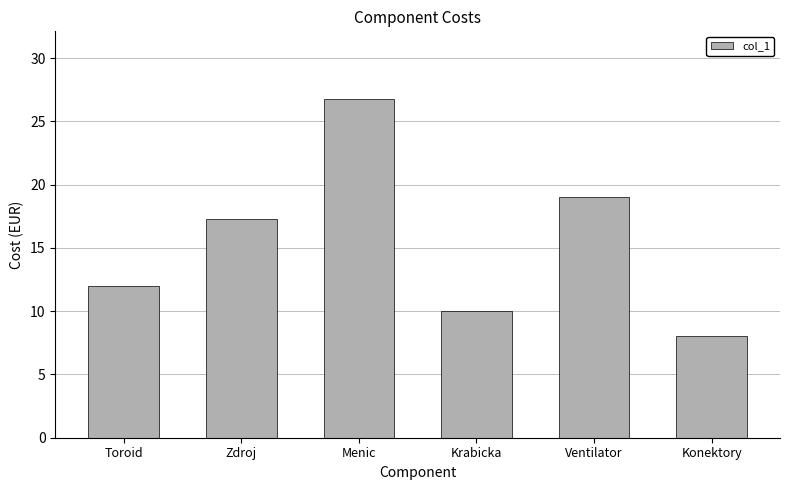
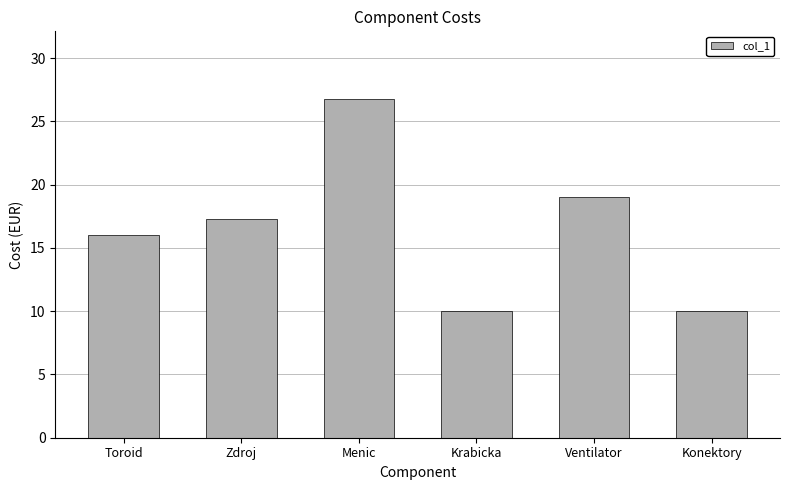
Toroid: 12 -> 16
Konektory: 8 -> 10
